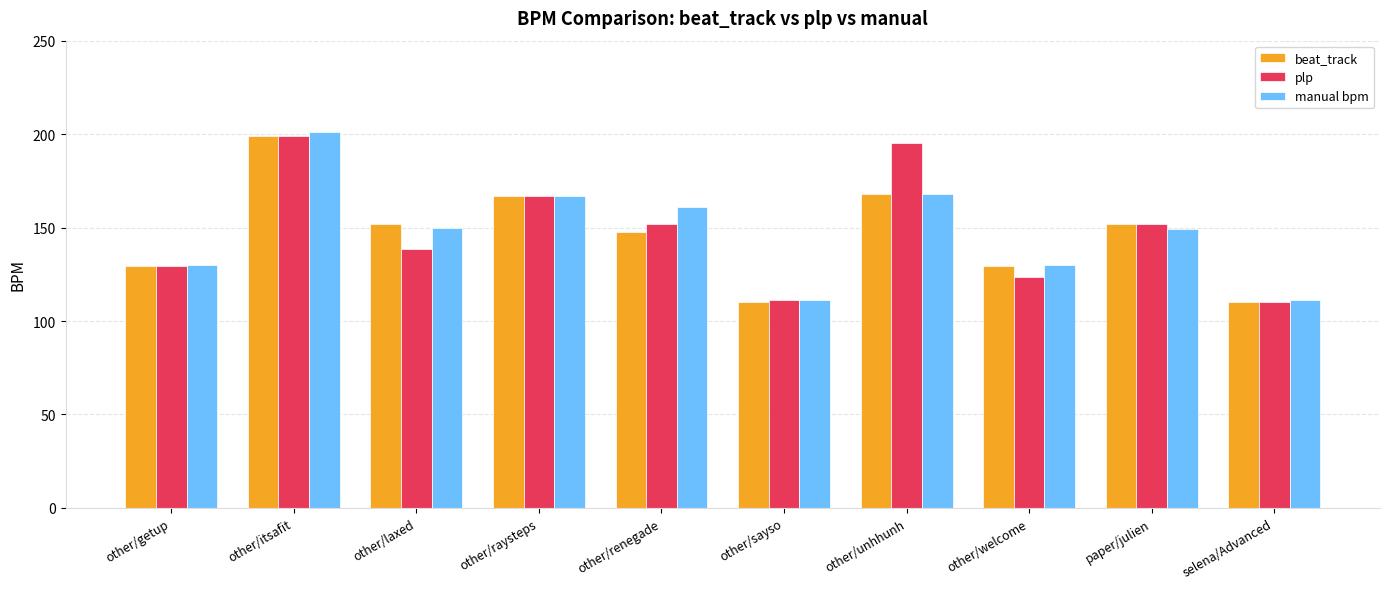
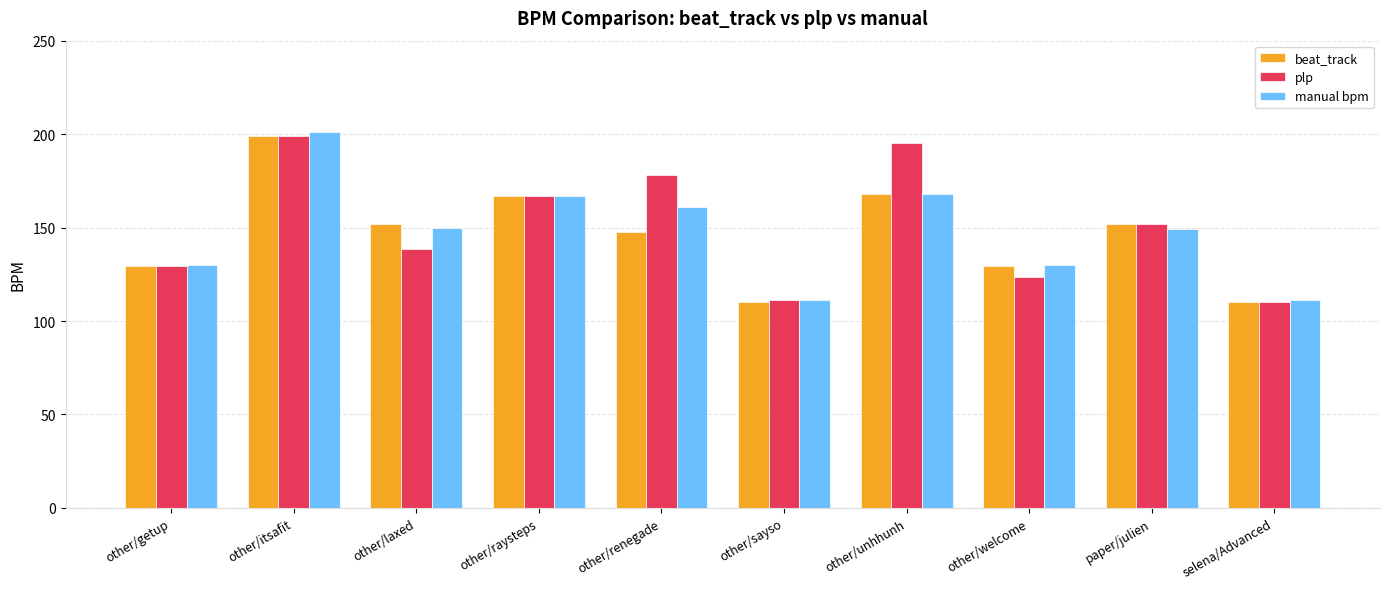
plp, other/renegade: 152 -> 178
